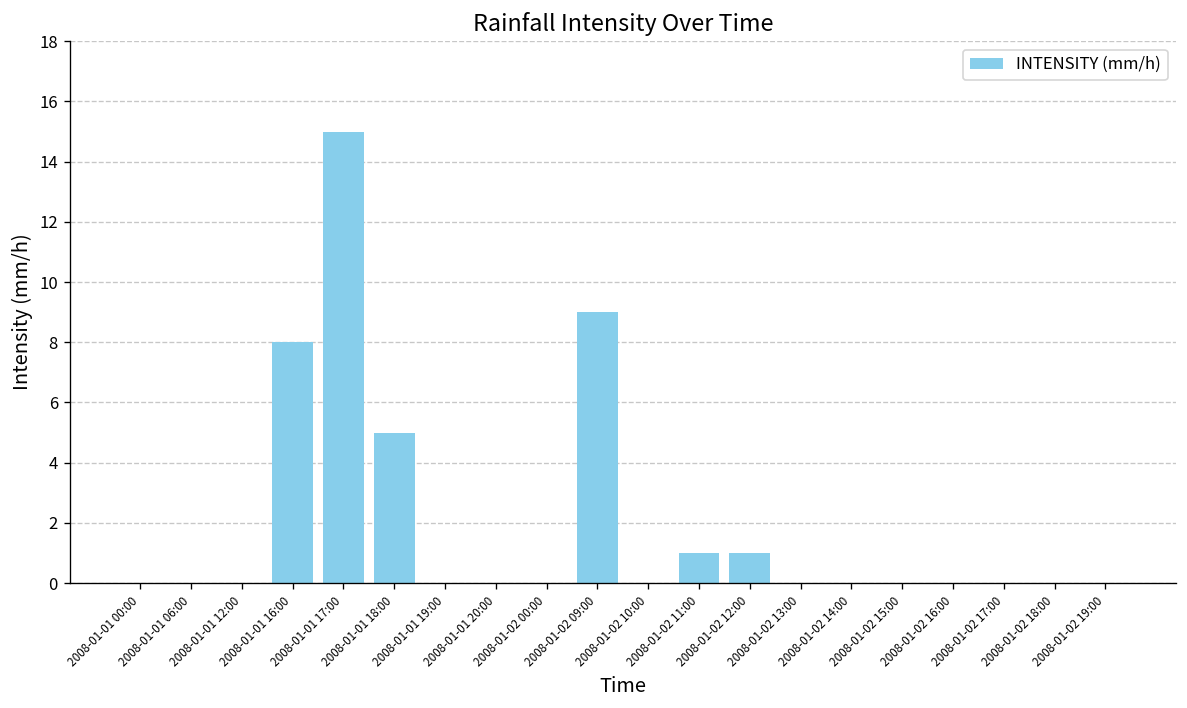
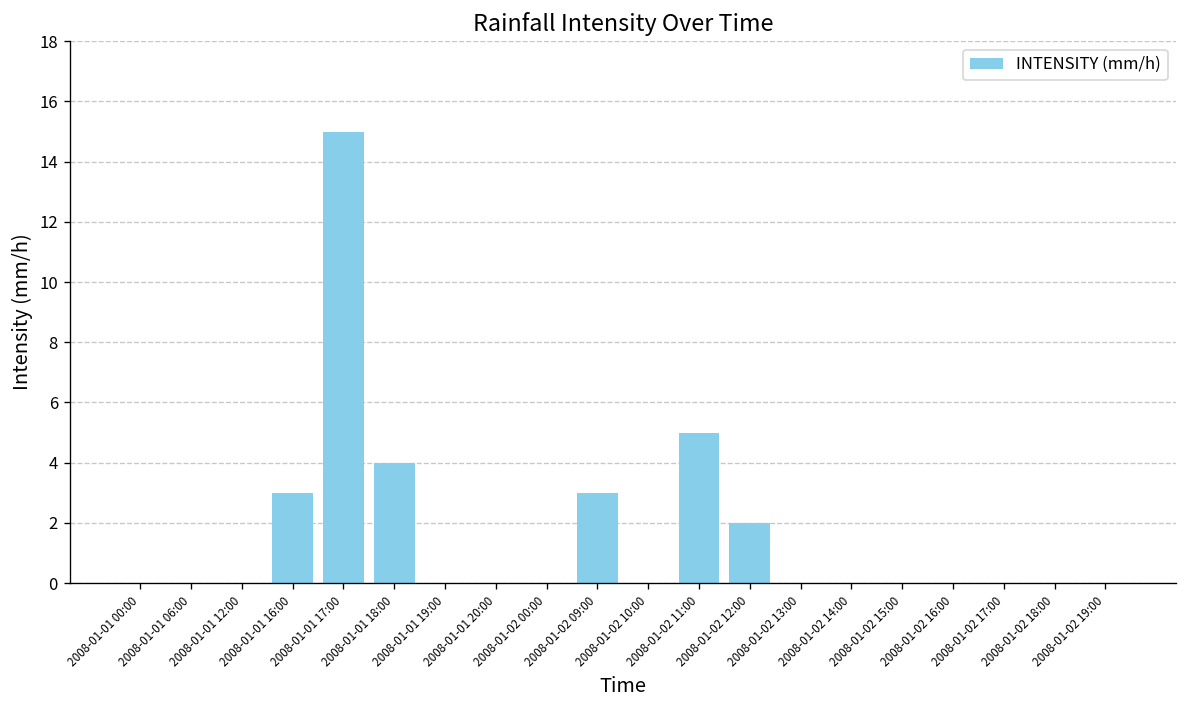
2008-01-01 16:00: 8 -> 3
2008-01-01 18:00: 5 -> 4
2008-01-02 09:00: 9 -> 3
2008-01-02 11:00: 1 -> 5
2008-01-02 12:00: 1 -> 2
